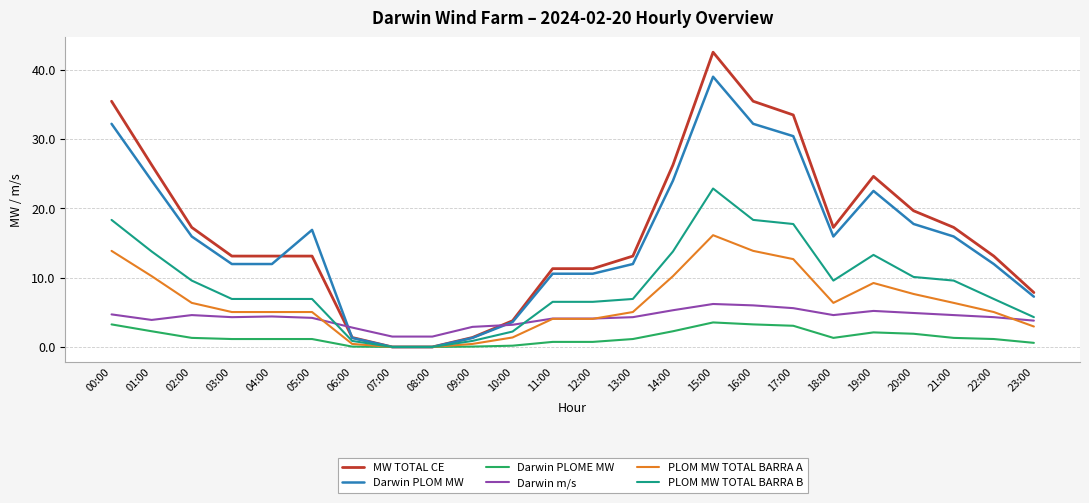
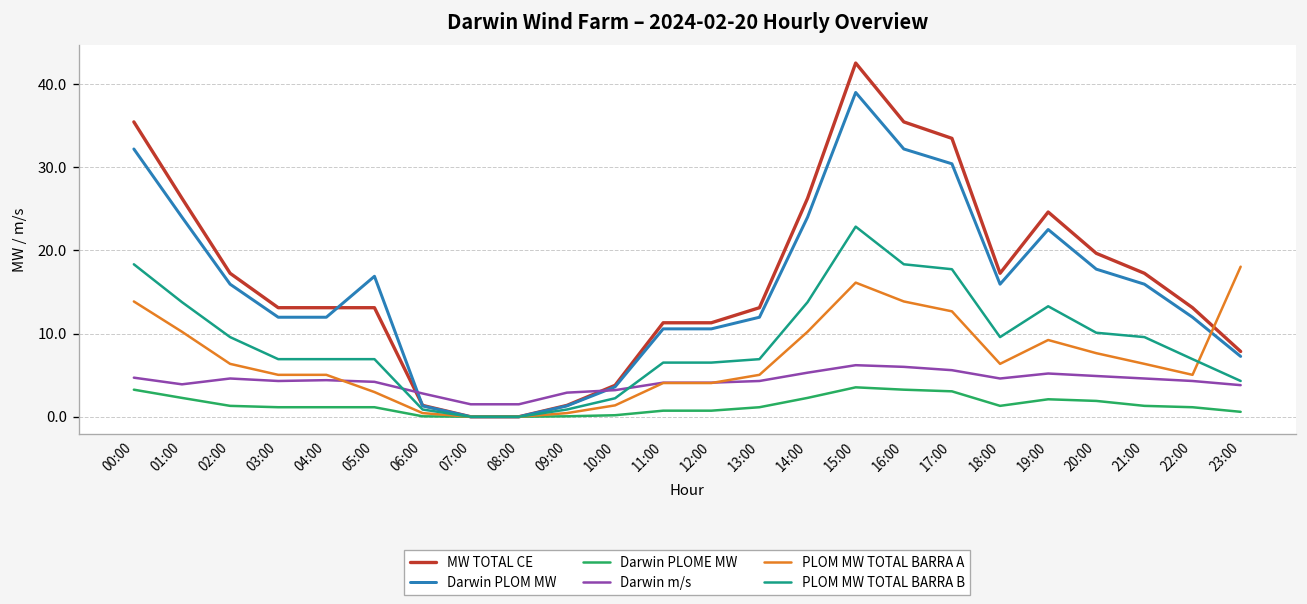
PLOM MW TOTAL BARRA A, 05:00: 5 -> 3
PLOM MW TOTAL BARRA A, 23:00: 3 -> 18
